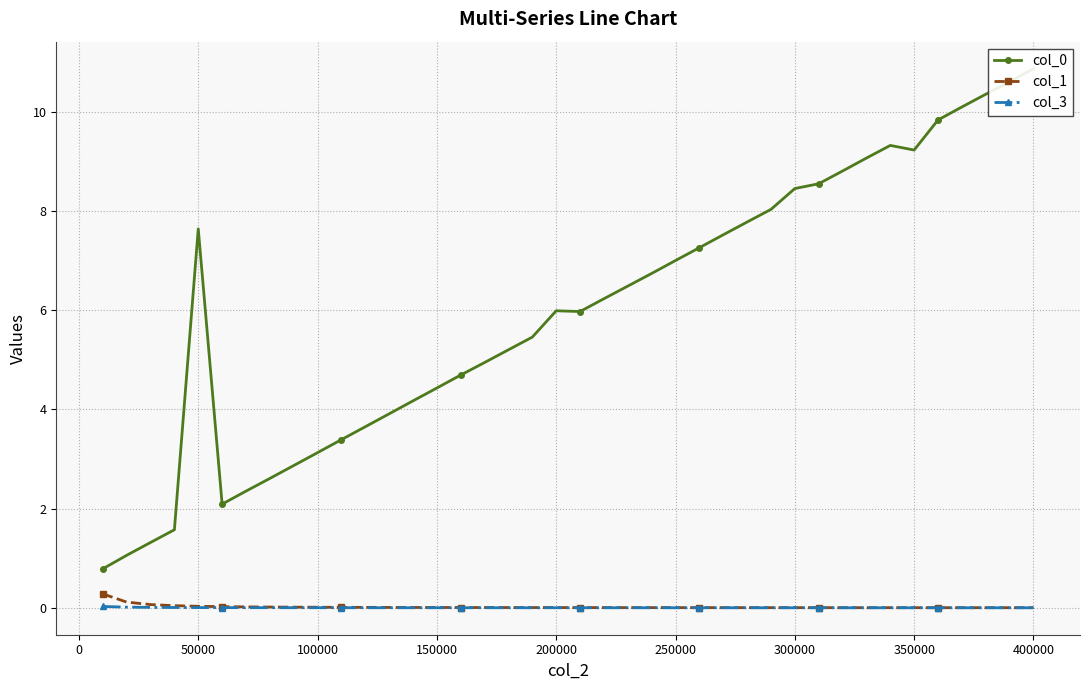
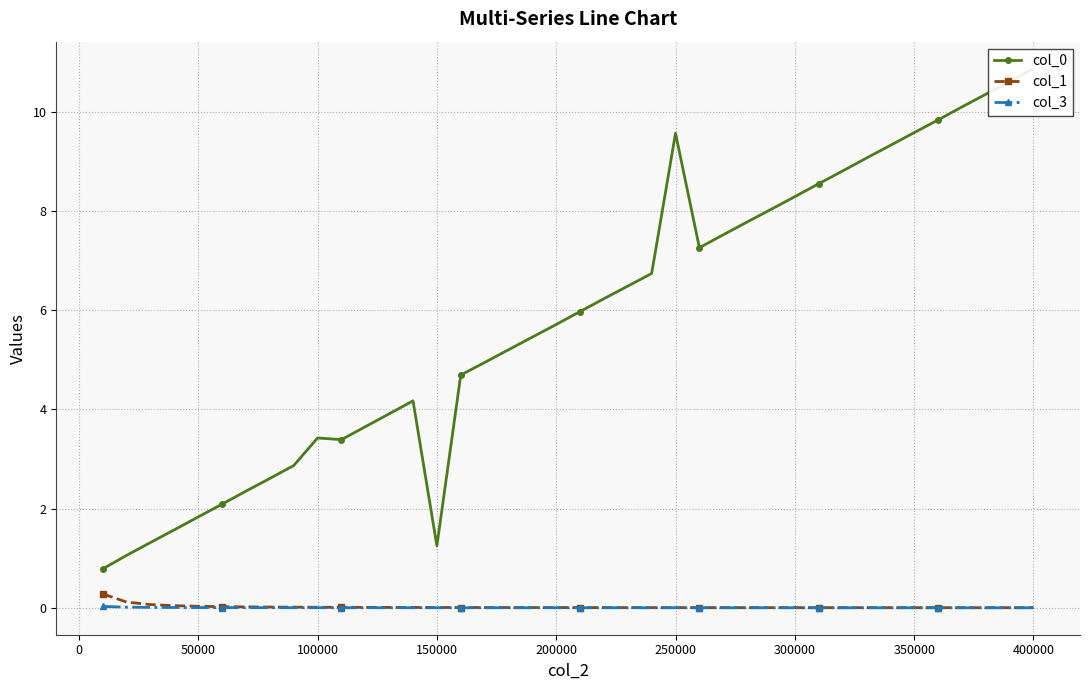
col_0, 50000: 7.6 -> 1.8
col_0, 100000: 3.1 -> 3.4
col_0, 150000: 4.4 -> 1.2
col_0, 200000: 6.0 -> 5.7
col_0, 250000: 7.0 -> 9.6
col_0, 300000: 8.5 -> 8.3
col_0, 350000: 9.2 -> 9.6
